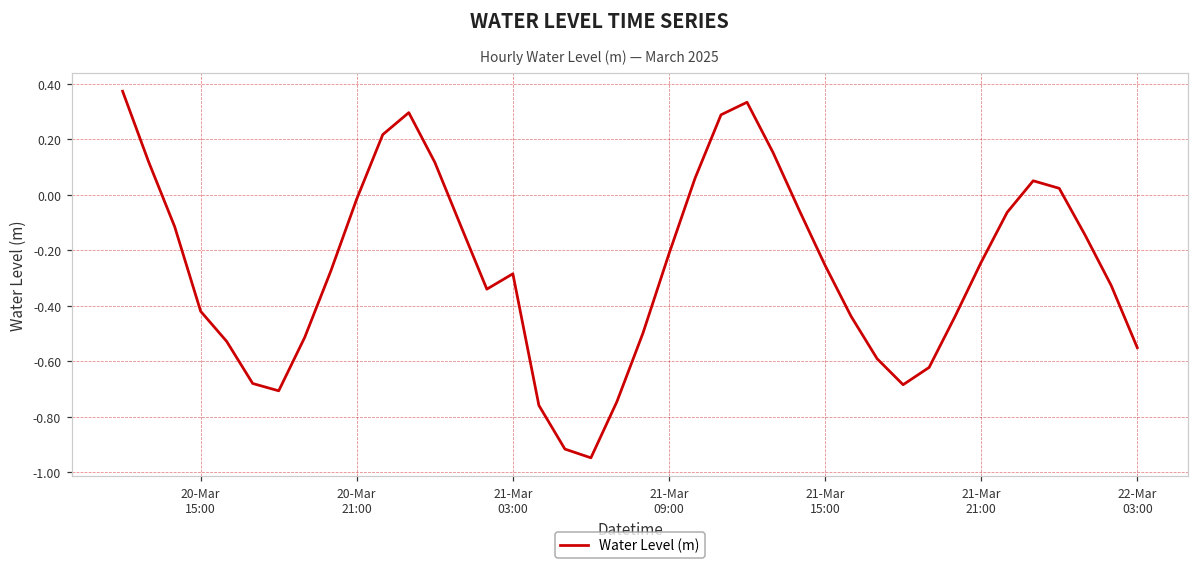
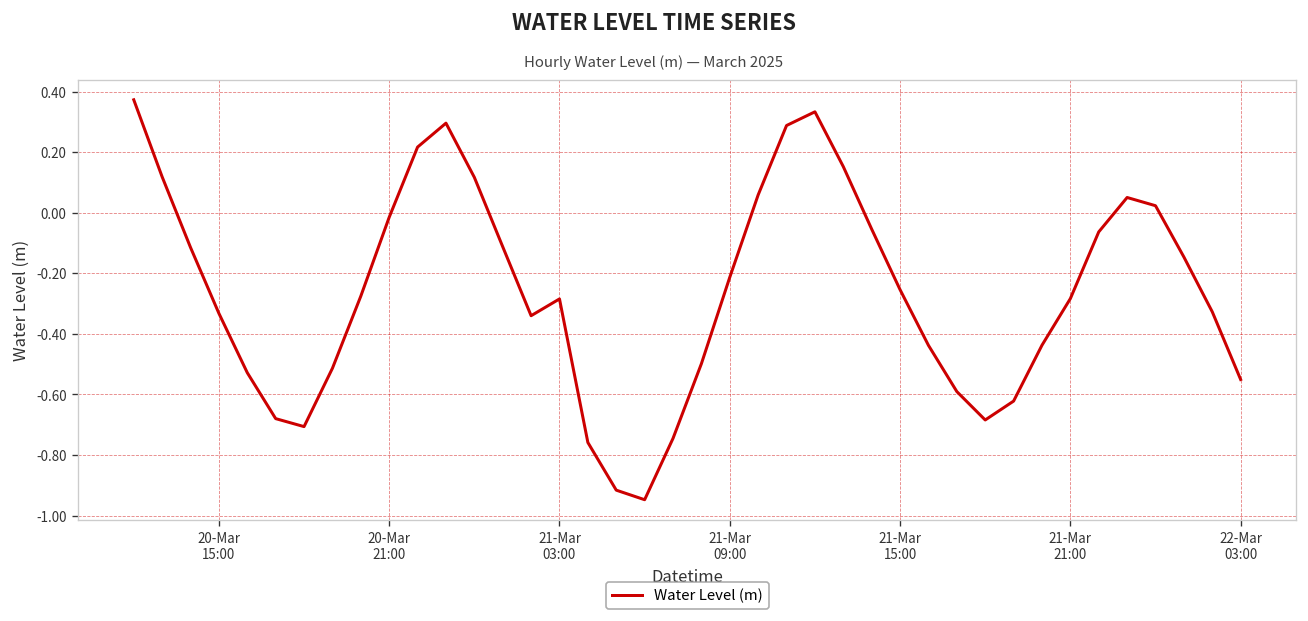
20-Mar 15:00: -0.42 -> -0.33
21-Mar 21:00: -0.24 -> -0.28
